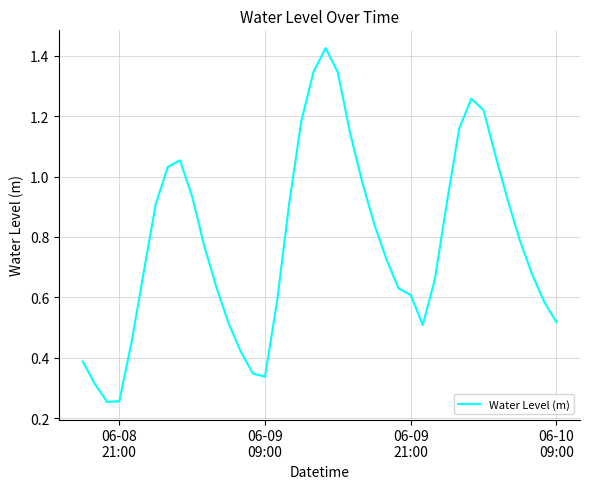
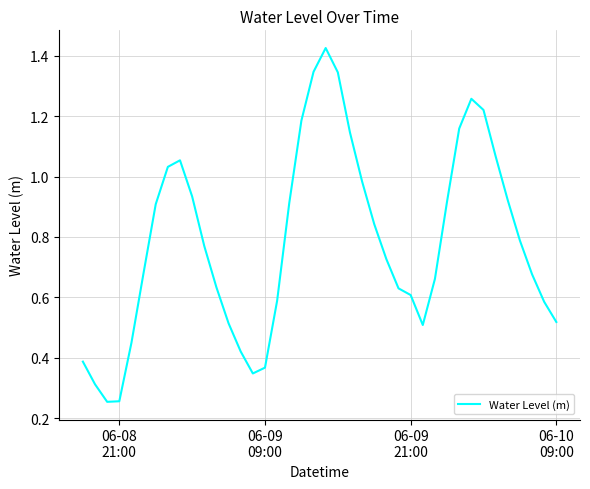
06-09 09:00: 0.34 -> 0.37
